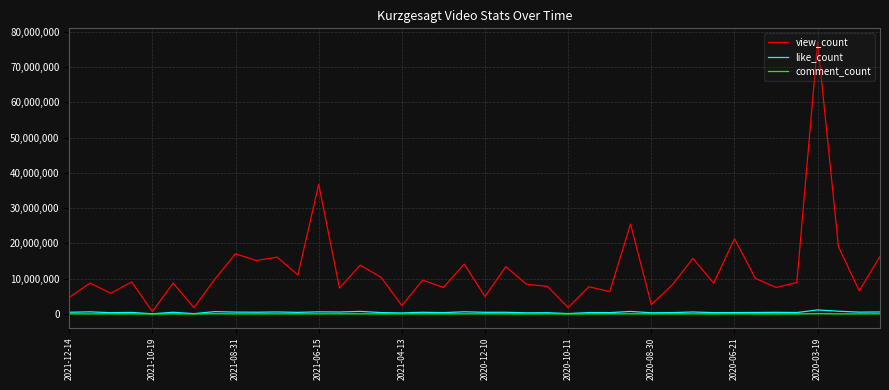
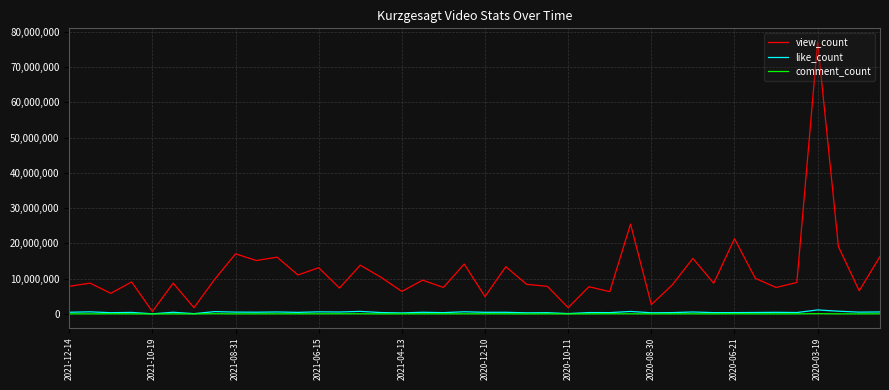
view_count, 2021-12-14: 5,000,000 -> 8,000,000
view_count, 2021-06-15: 37,000,000 -> 13,000,000
view_count, 2021-04-13: 2,000,000 -> 6,000,000
